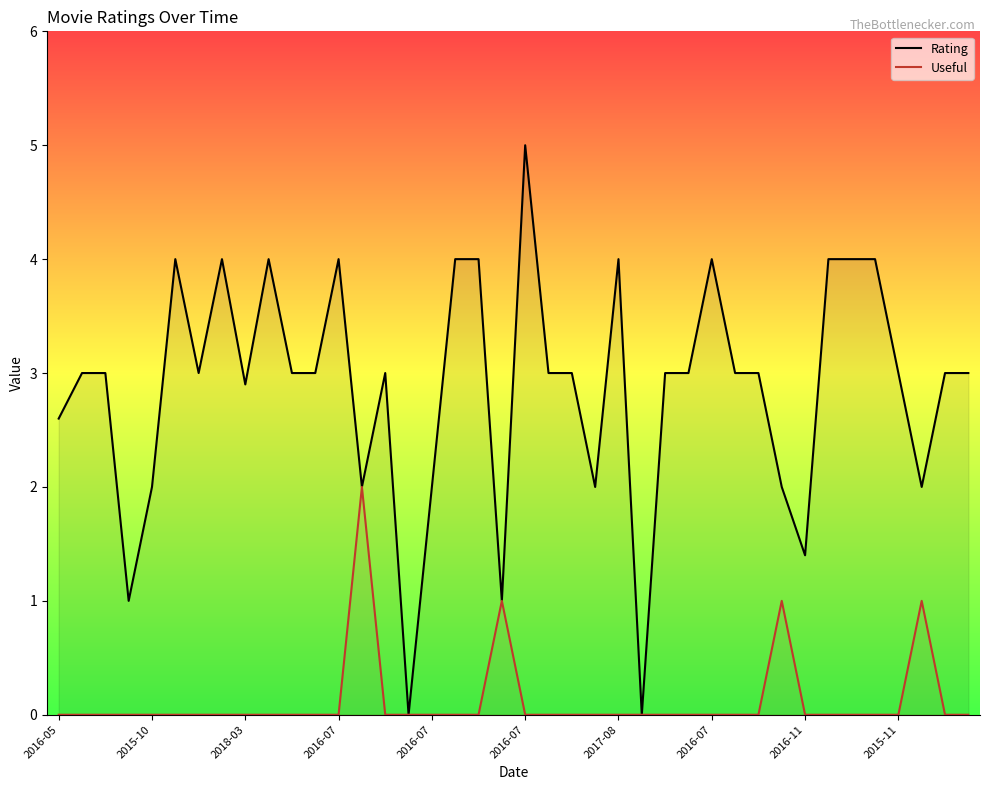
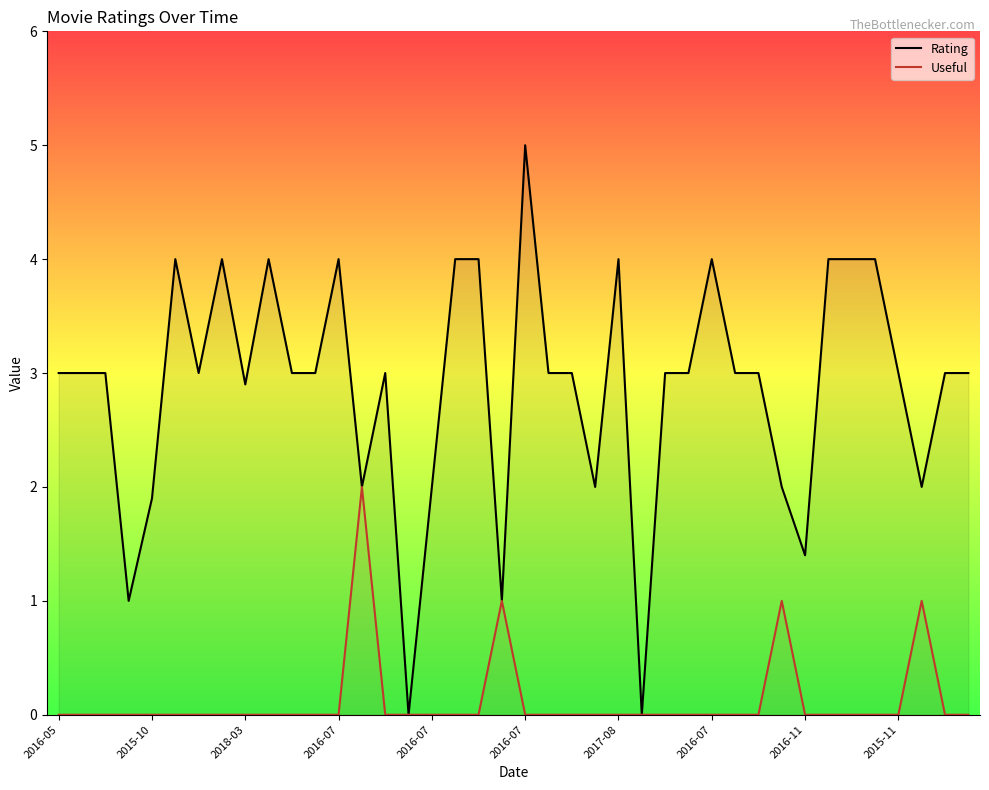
Rating, 2016-05: 2.6 -> 3.0
Rating, 2015-10: 2.0 -> 1.9
